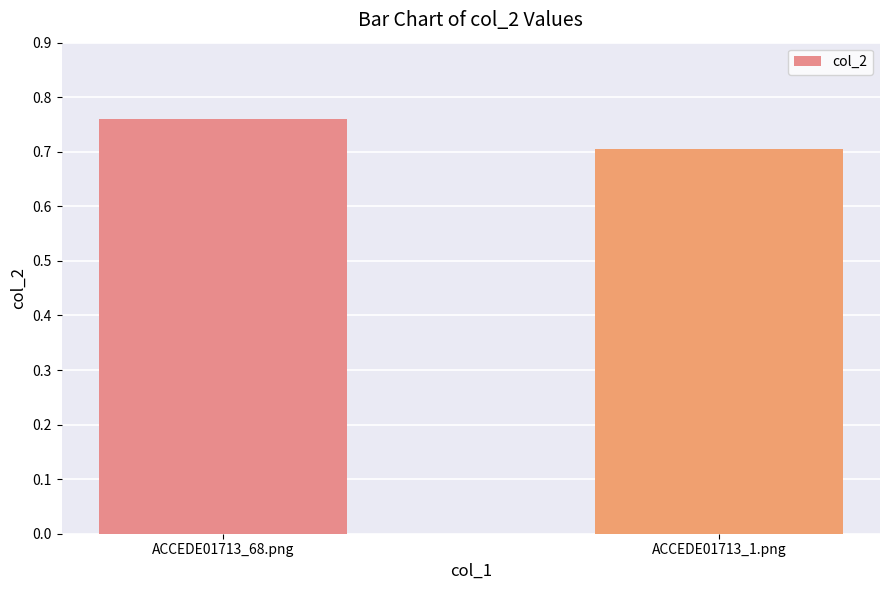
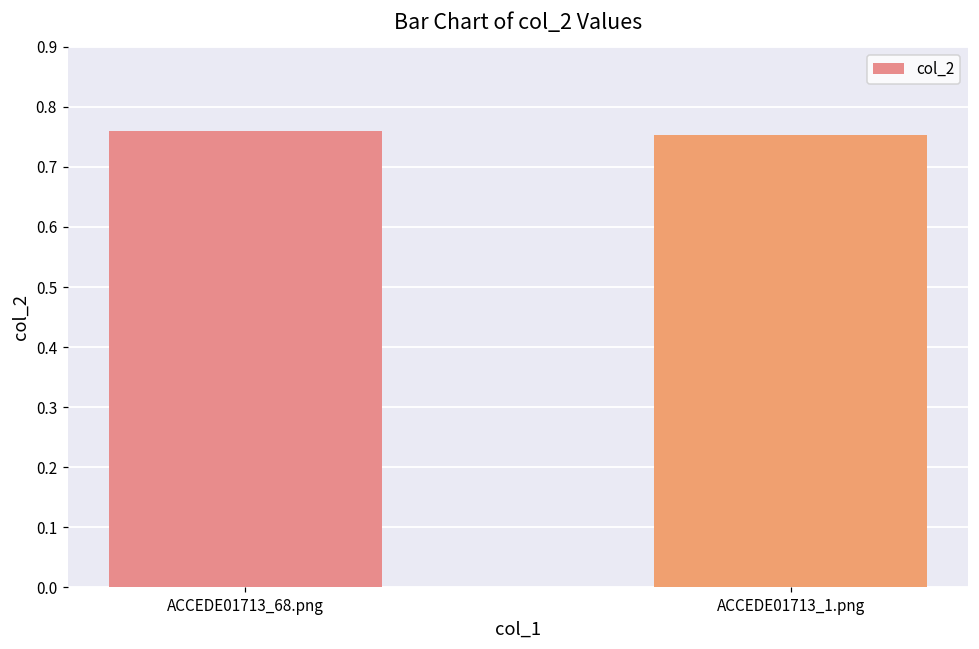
ACCEDE01713_1.png: 0.70 -> 0.75
